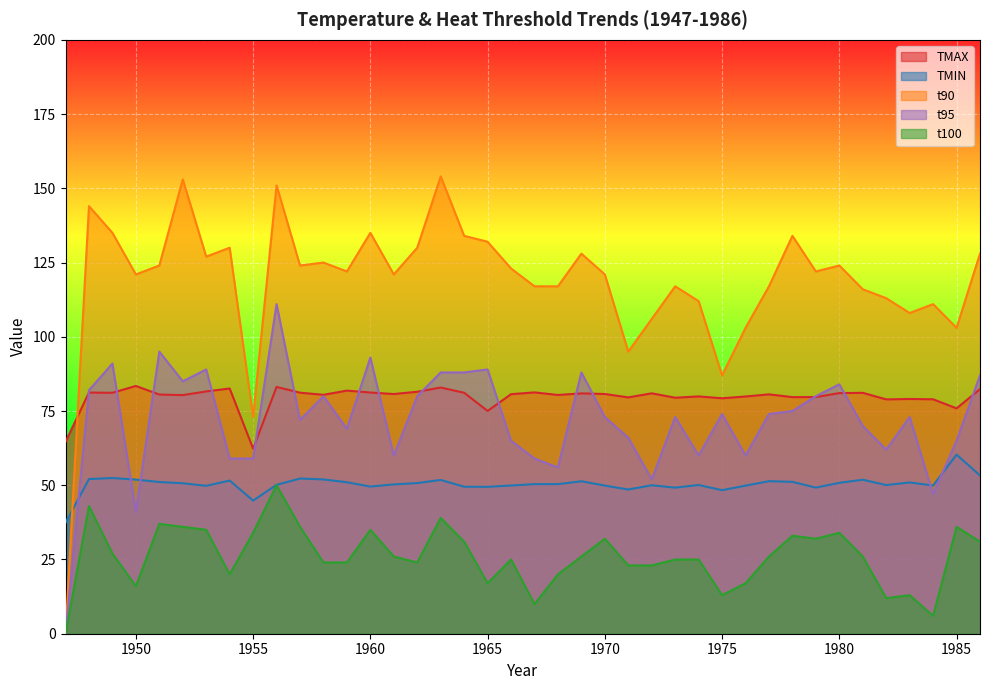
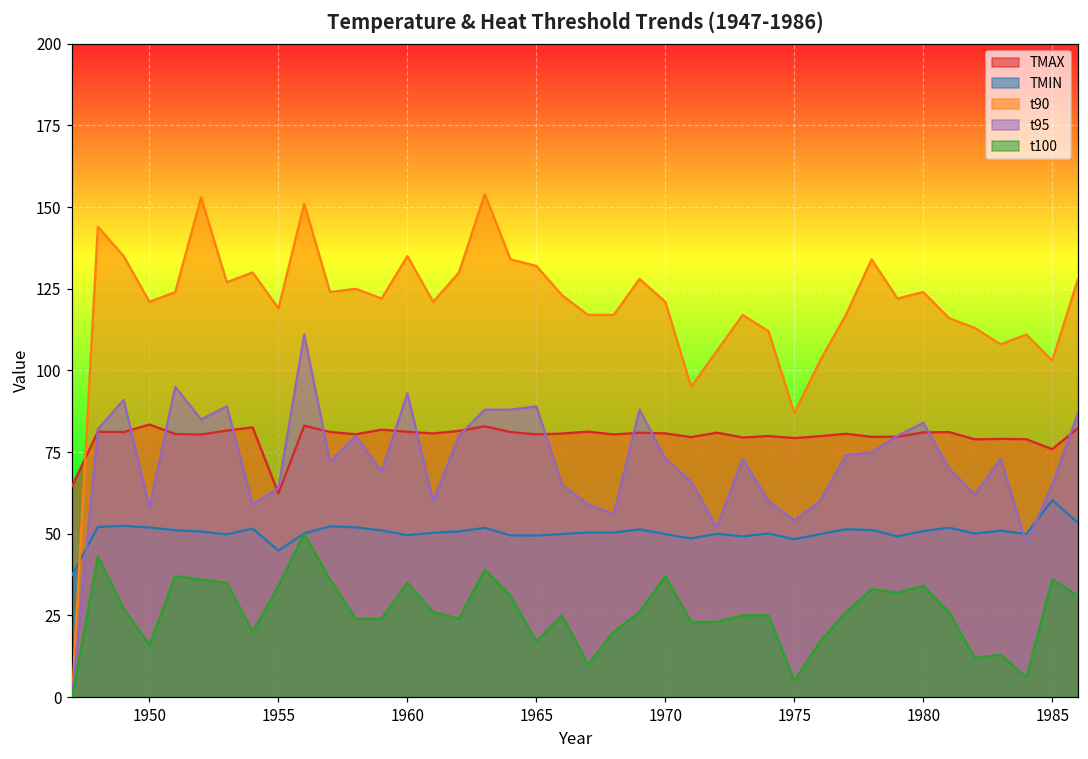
t95, 1950: 41 -> 58
t90, 1955: 73 -> 119
t95, 1955: 59 -> 64
TMAX, 1965: 75 -> 80
t100, 1970: 32 -> 37
t95, 1975: 74 -> 54
t100, 1975: 13 -> 5
